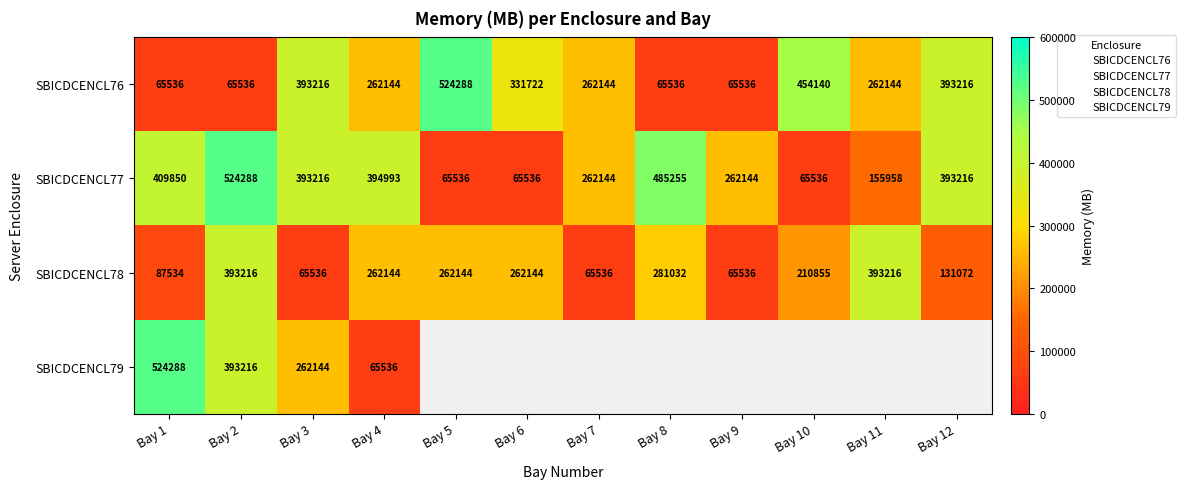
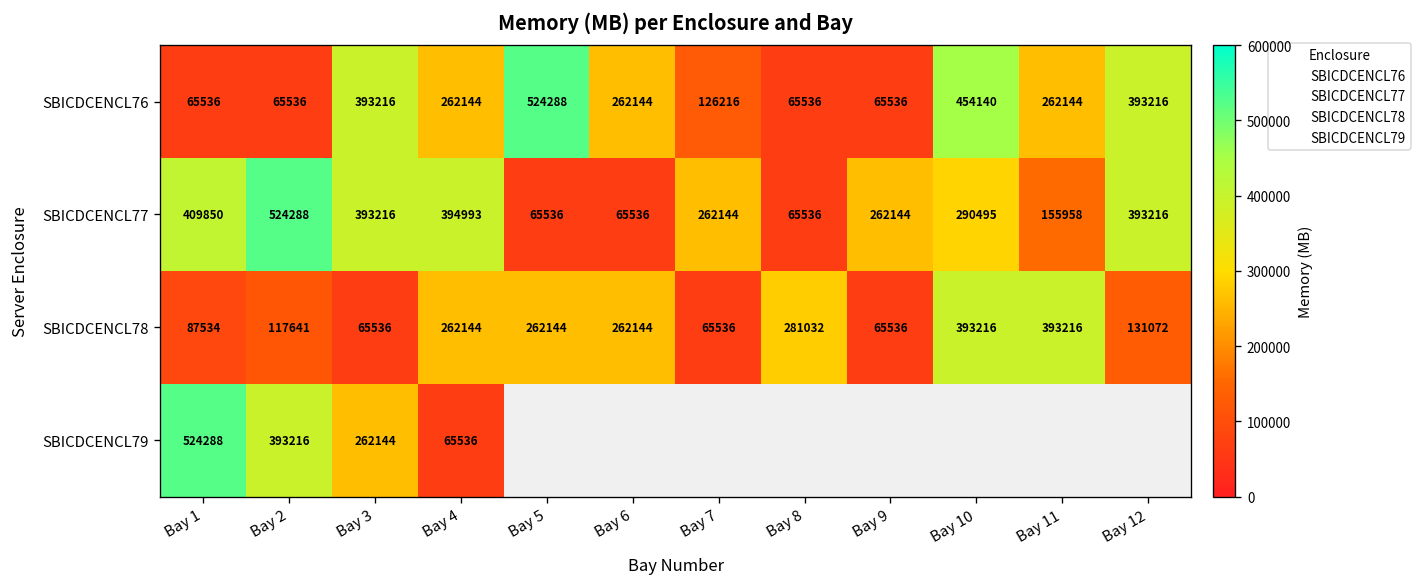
SBICDCENCL76, Bay 6: 331722 -> 262144
SBICDCENCL76, Bay 7: 262144 -> 126216
SBICDCENCL77, Bay 8: 485255 -> 65536
SBICDCENCL77, Bay 10: 65536 -> 290495
SBICDCENCL78, Bay 2: 393216 -> 117641
SBICDCENCL78, Bay 10: 210855 -> 393216
